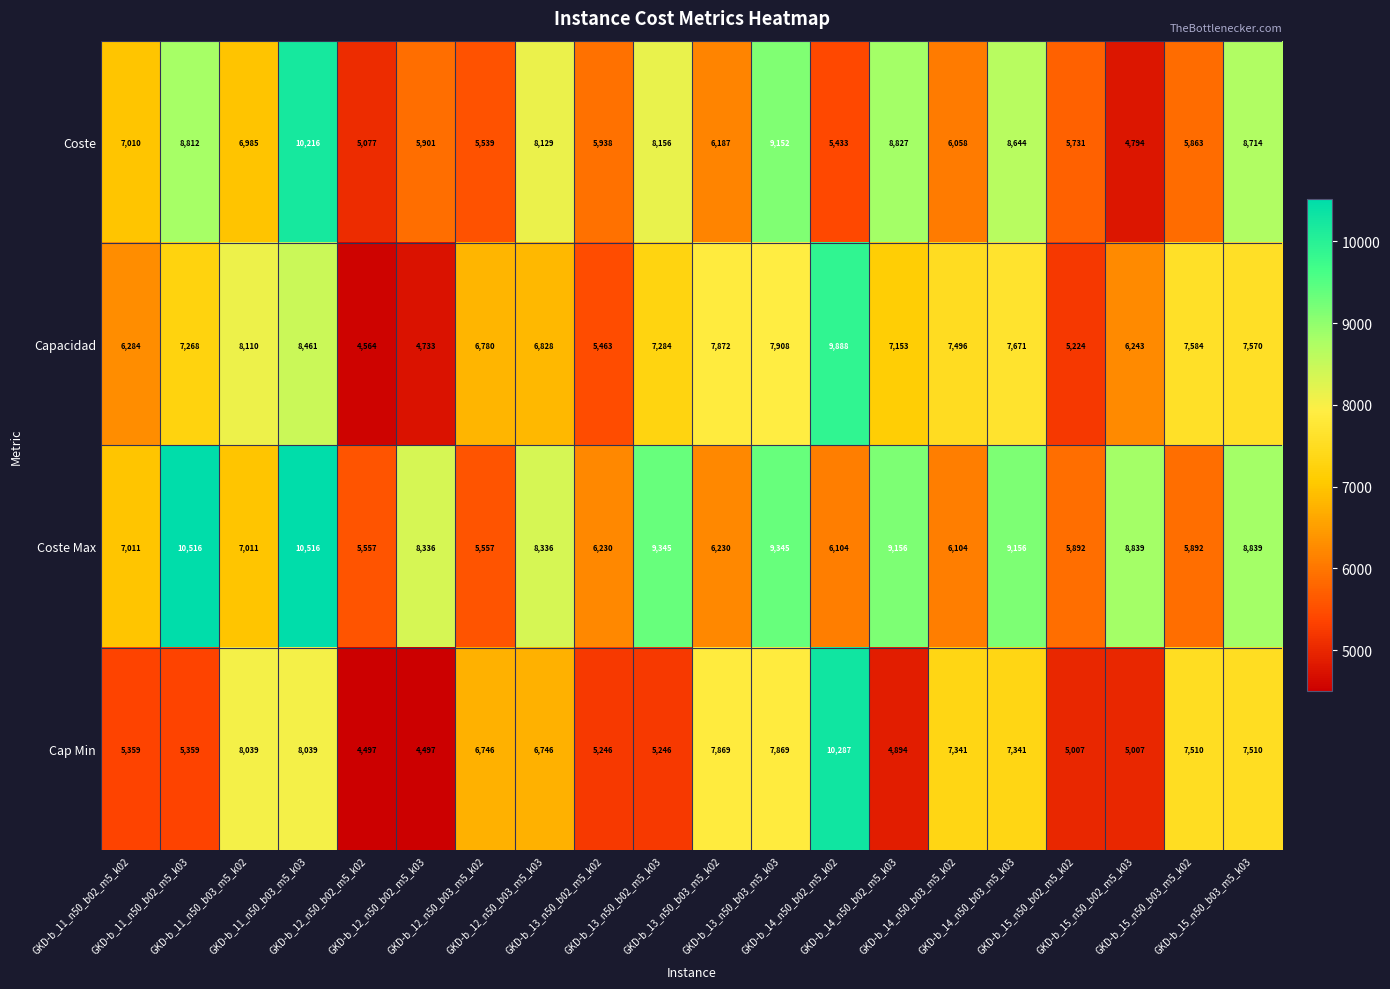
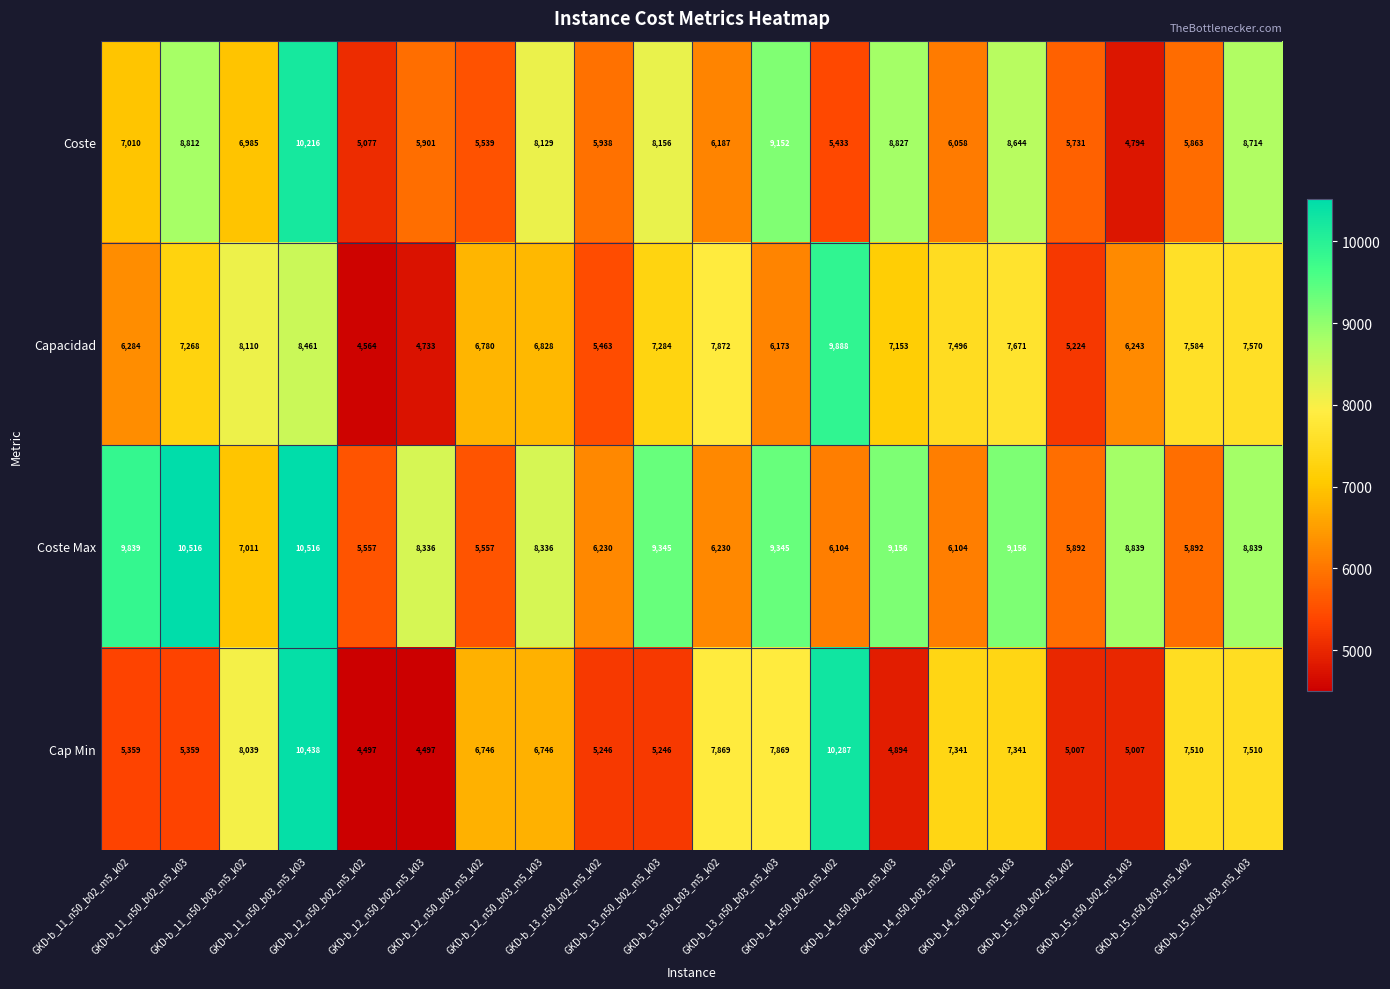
Capacidad, GKD-b_13_n50_b03_m5_k03: 7,908 -> 6,173
Coste Max, GKD-b_11_n50_b02_m5_k02: 7,011 -> 9,839
Cap Min, GKD-b_11_n50_b03_m5_k03: 8,039 -> 10,438
